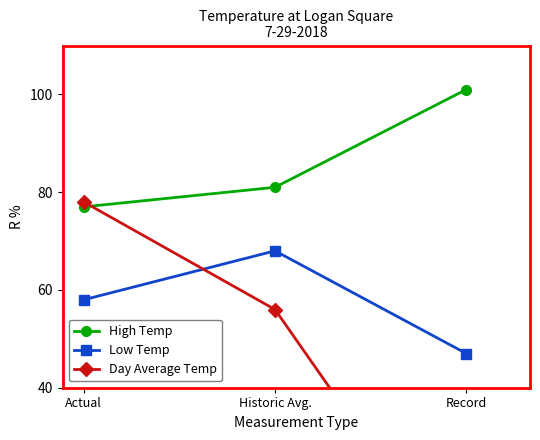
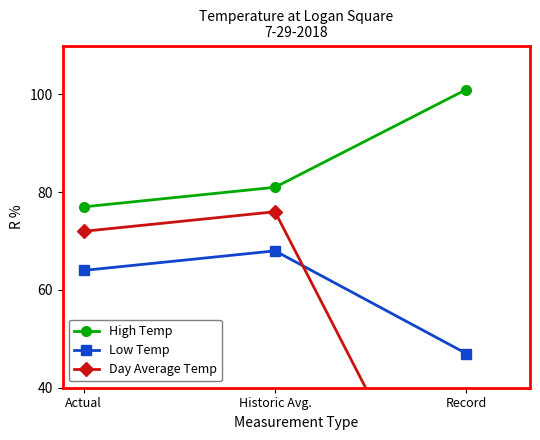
Low Temp, Actual: 58 -> 64
Day Average Temp, Actual: 78 -> 72
Day Average Temp, Historic Avg.: 56 -> 76
